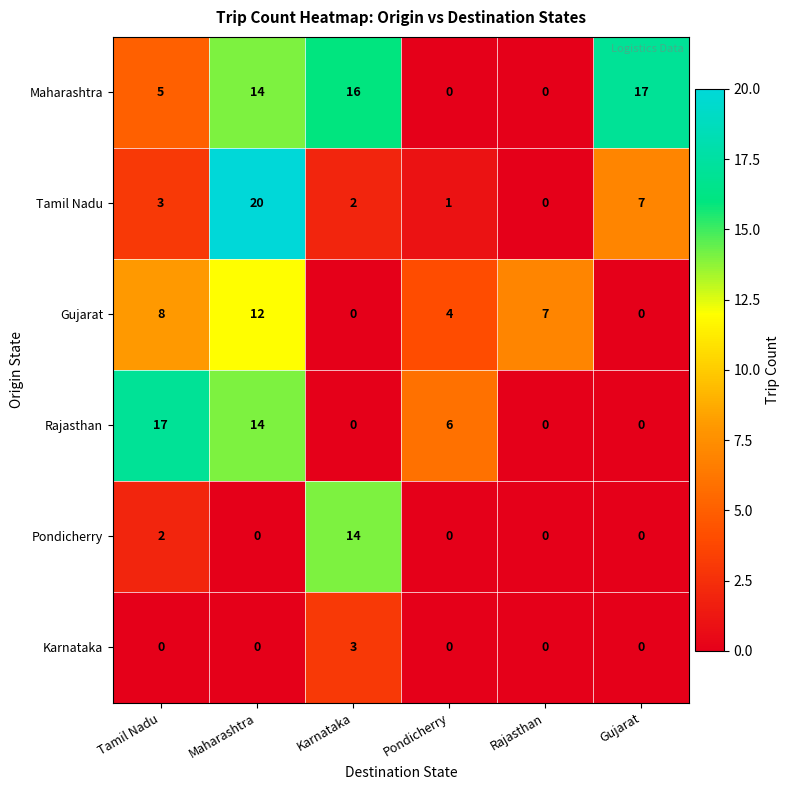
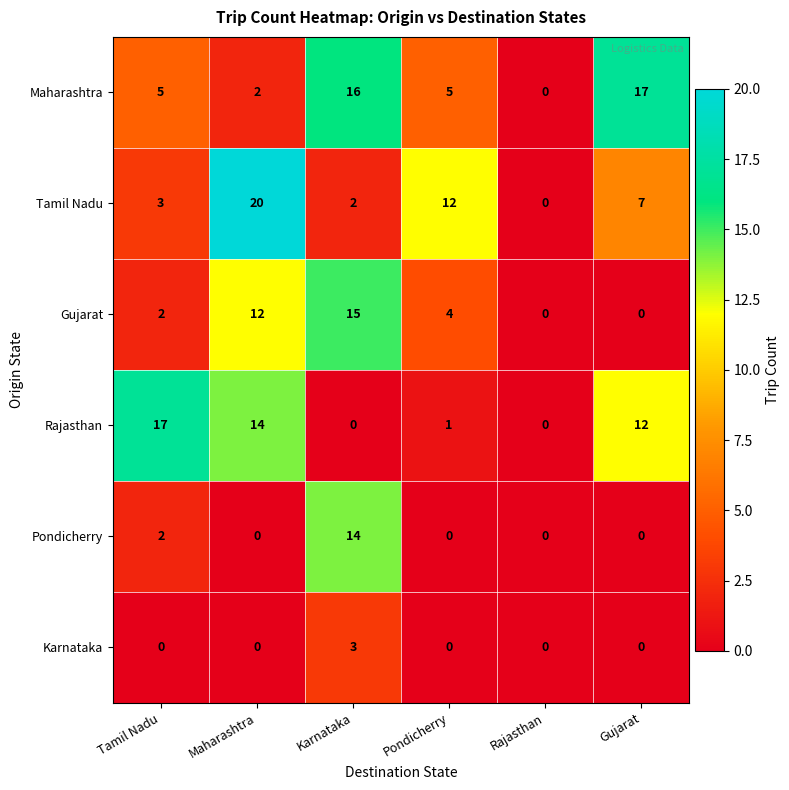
Maharashtra, Maharashtra: 14 -> 2
Maharashtra, Pondicherry: 0 -> 5
Tamil Nadu, Pondicherry: 1 -> 12
Gujarat, Tamil Nadu: 8 -> 2
Gujarat, Karnataka: 0 -> 15
Gujarat, Rajasthan: 7 -> 0
Rajasthan, Pondicherry: 6 -> 1
Rajasthan, Gujarat: 0 -> 12
